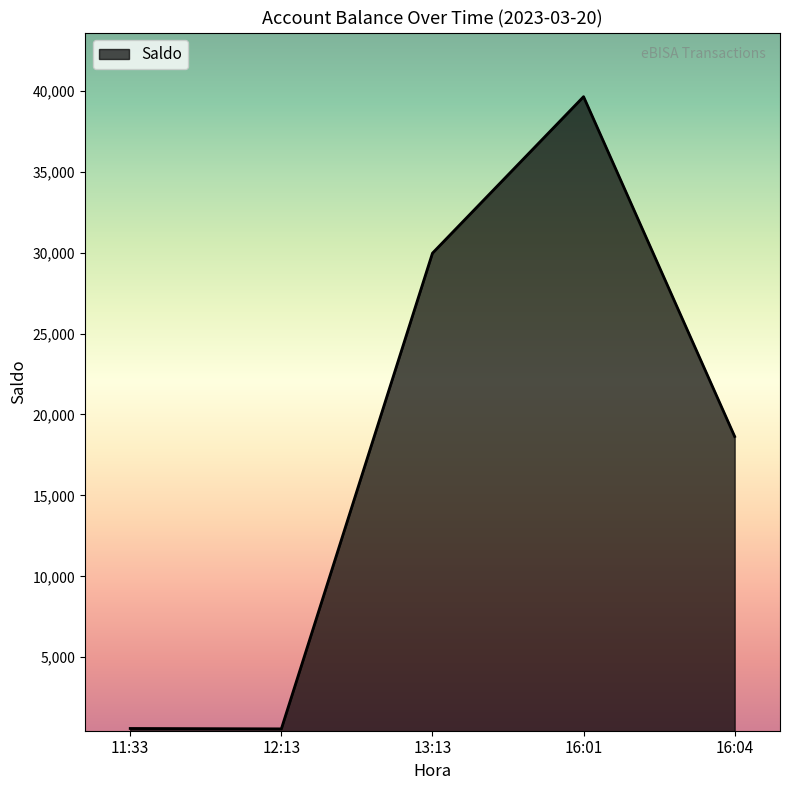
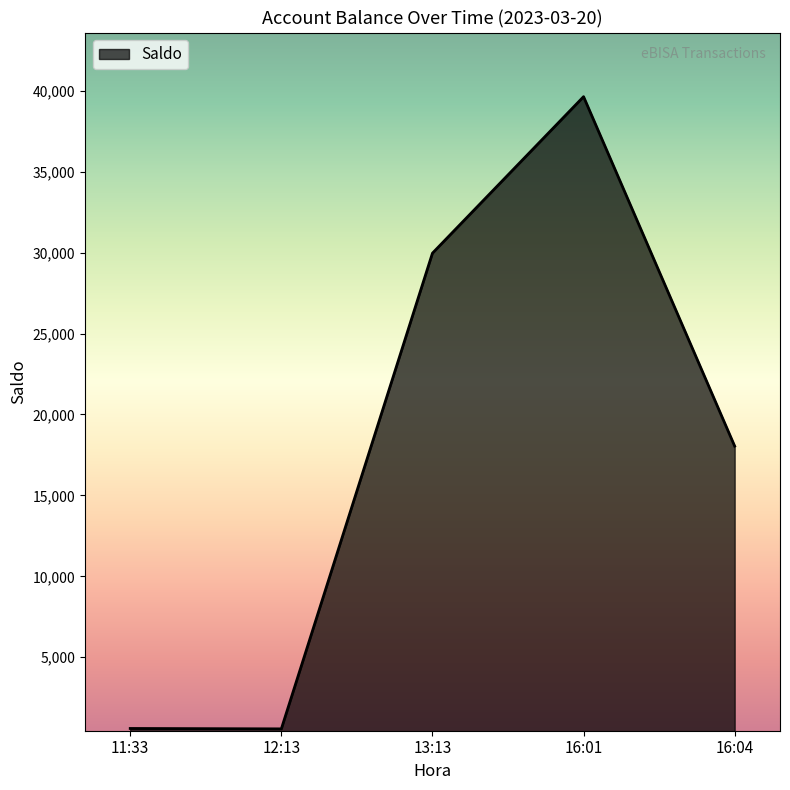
16:04: 18,600 -> 18,000
